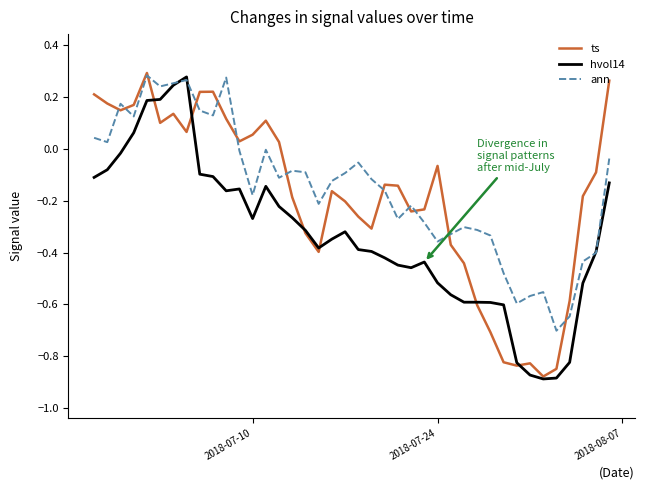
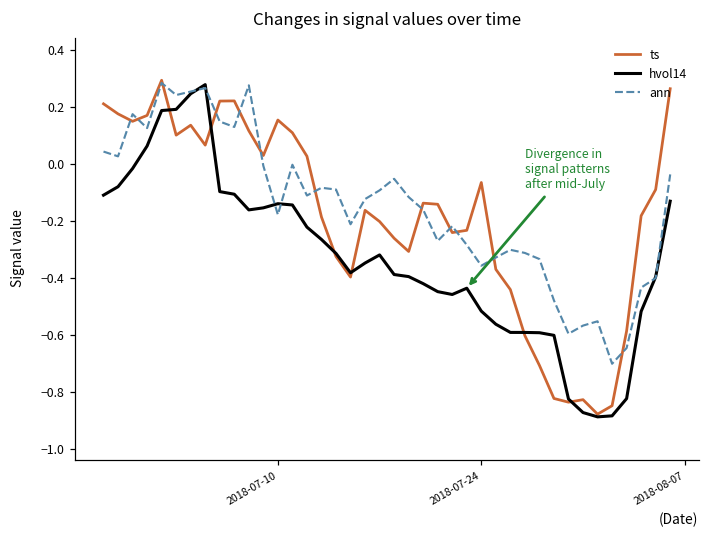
ts, 2018-07-10: 0.05 -> 0.15
hvol14, 2018-07-10: -0.27 -> -0.14
